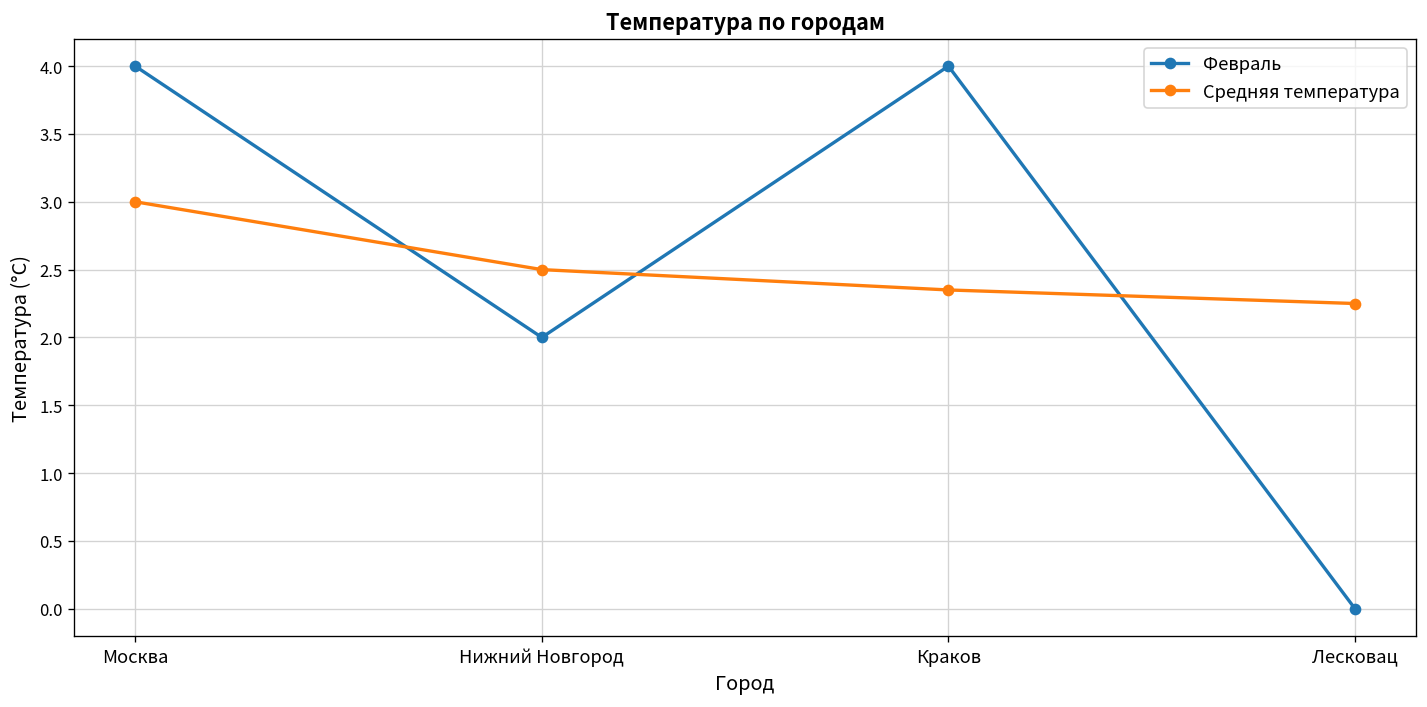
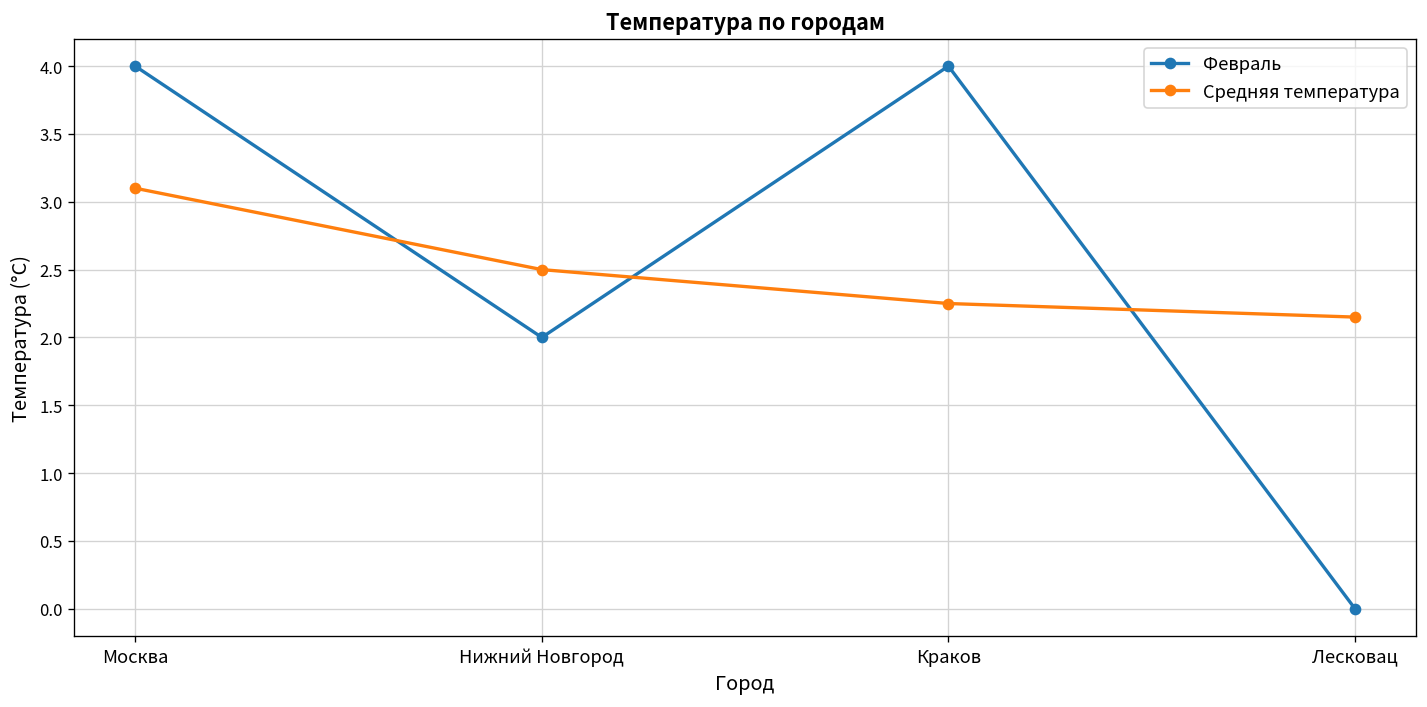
Средняя температура, Москва: 3.0 -> 3.1
Средняя температура, Краков: 2.35 -> 2.25
Средняя температура, Лесковац: 2.25 -> 2.15
